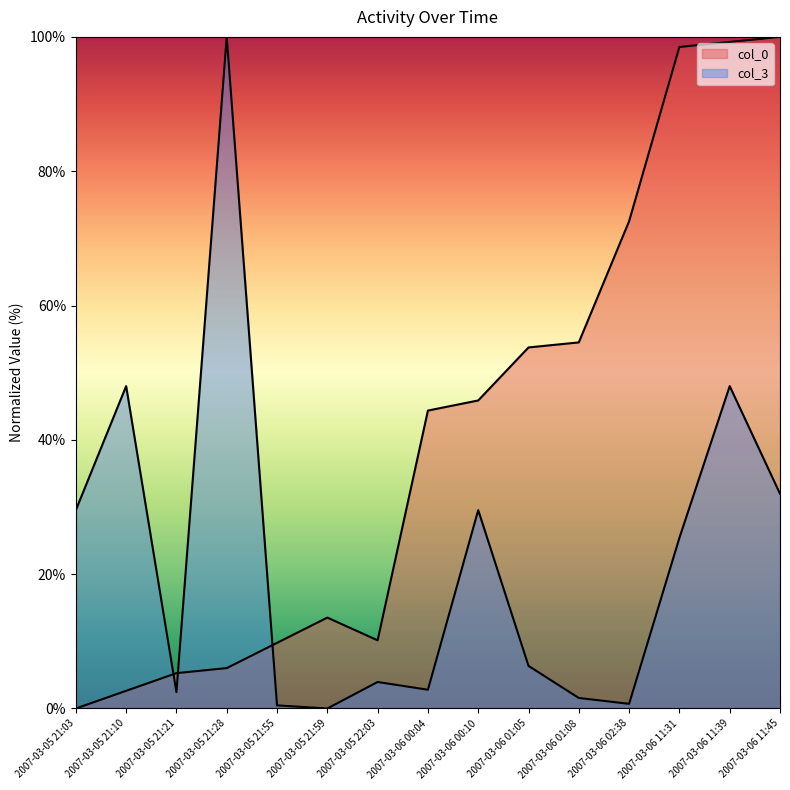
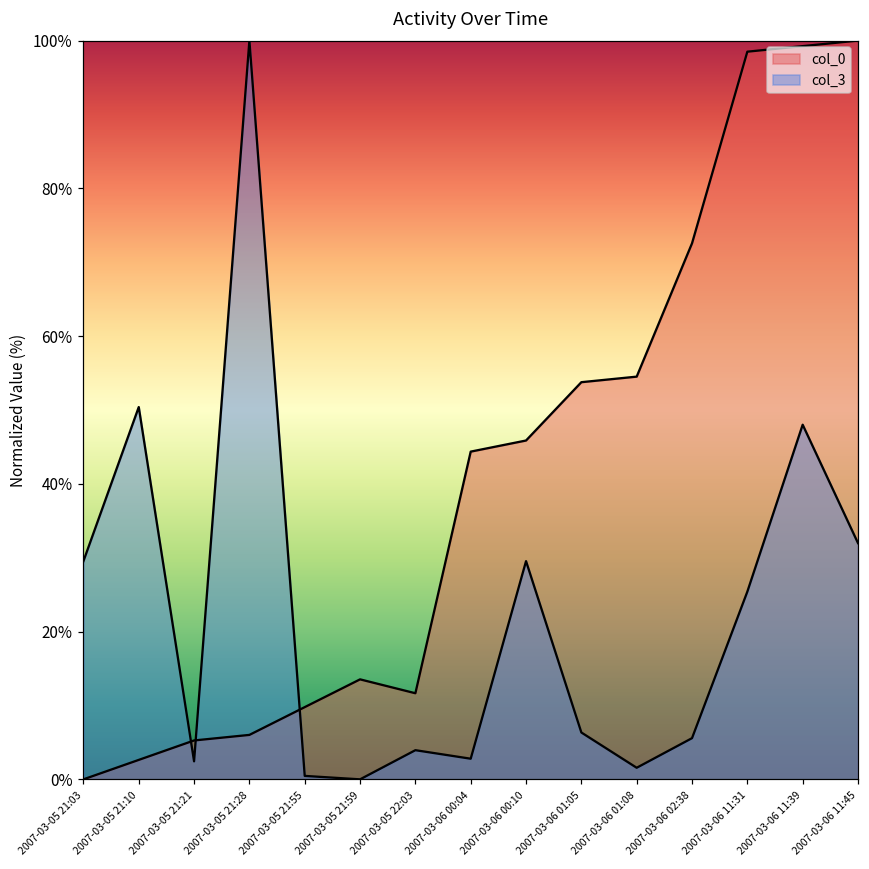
col_3, 2007-03-05 21:10: 48% -> 50%
col_0, 2007-03-05 22:03: 10% -> 12%
col_3, 2007-03-06 02:38: 1% -> 6%
